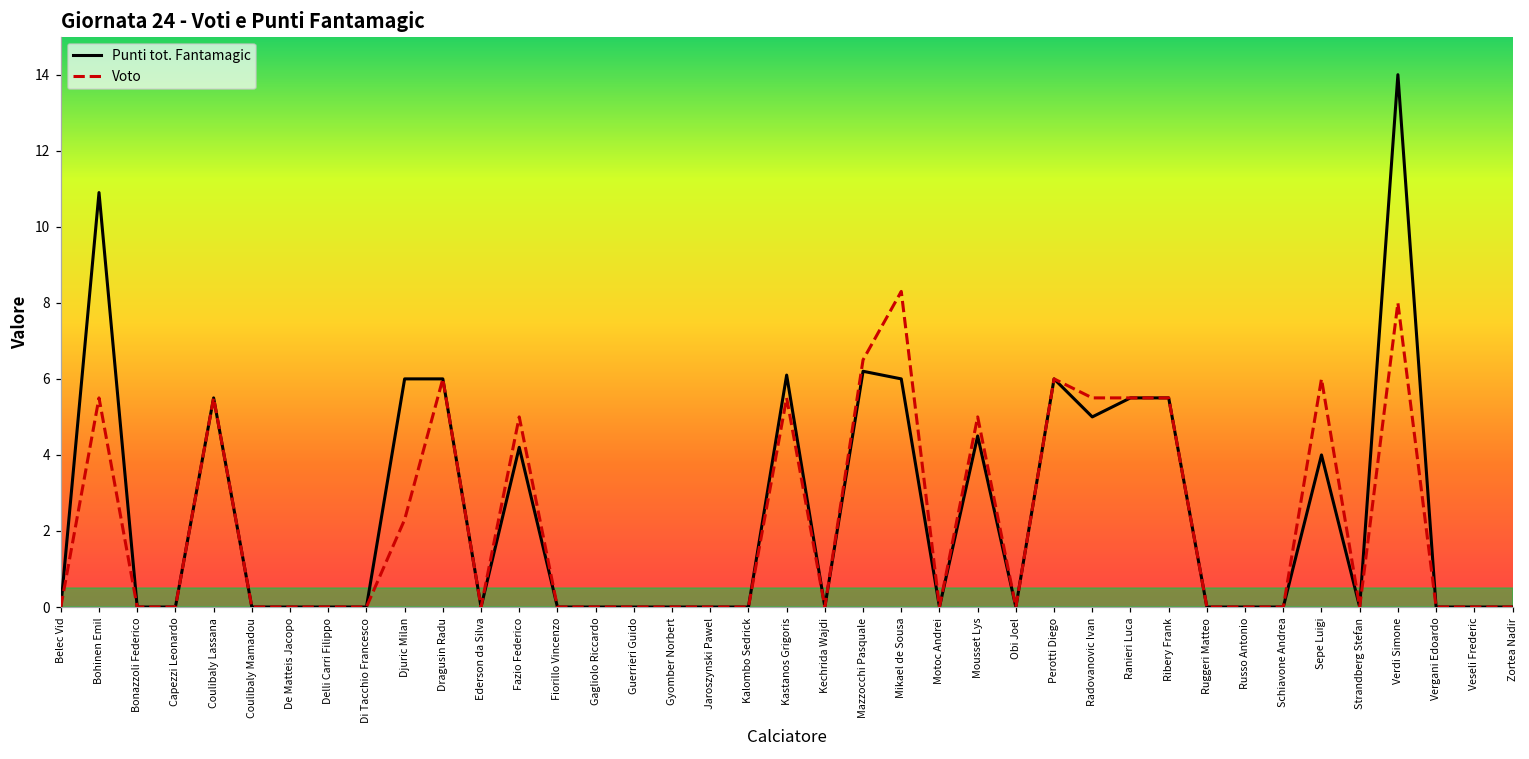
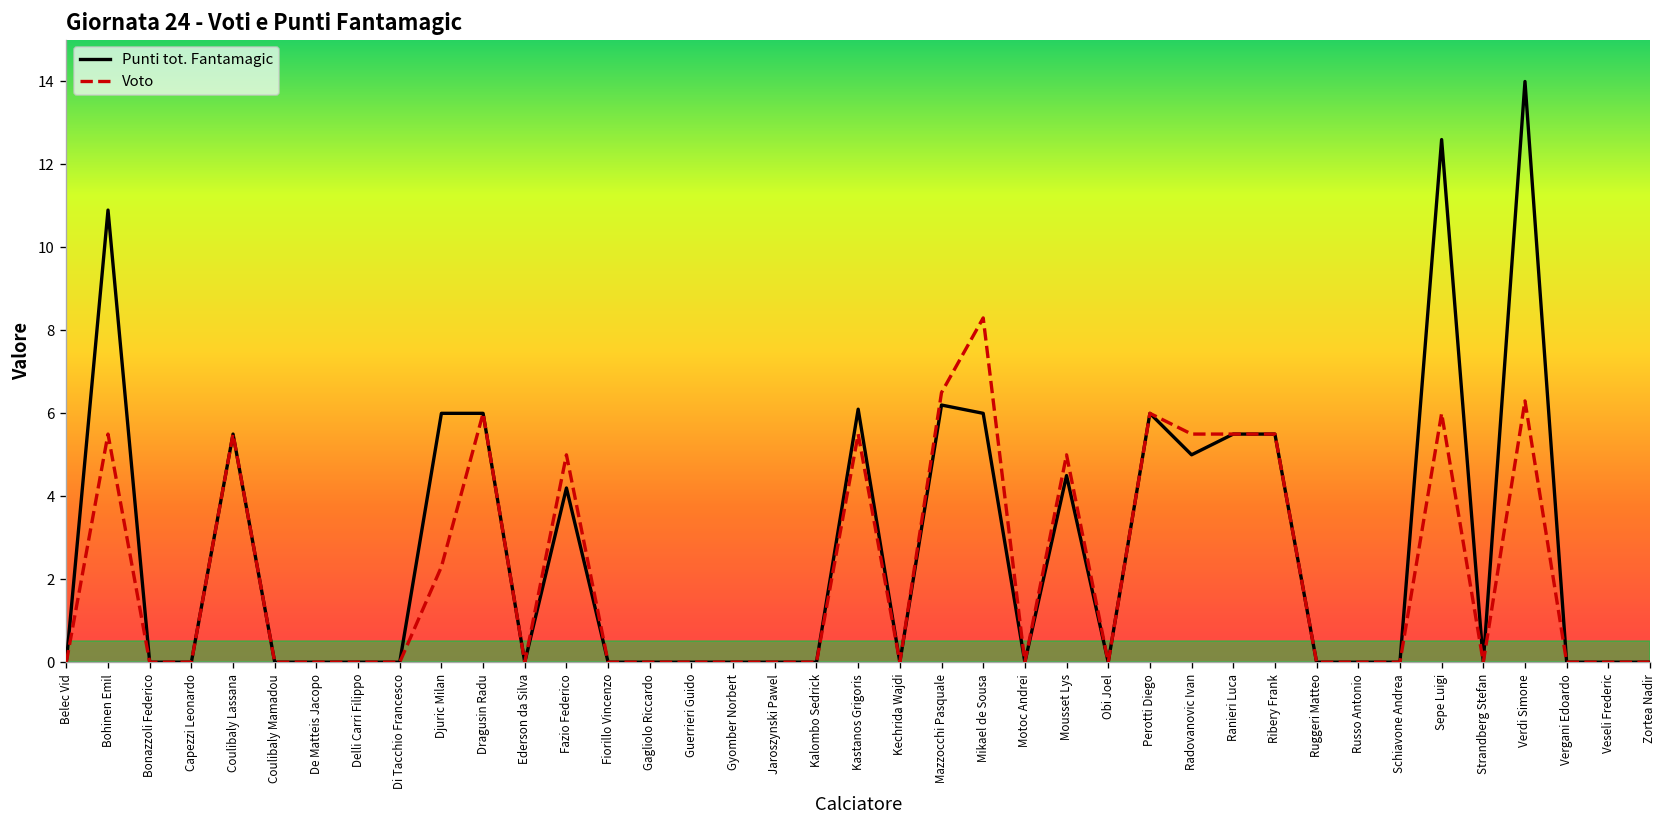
Punti tot. Fantamagic, Sepe Luigi: 4.0 -> 12.6
Voto, Verdi Simone: 8.0 -> 6.3
